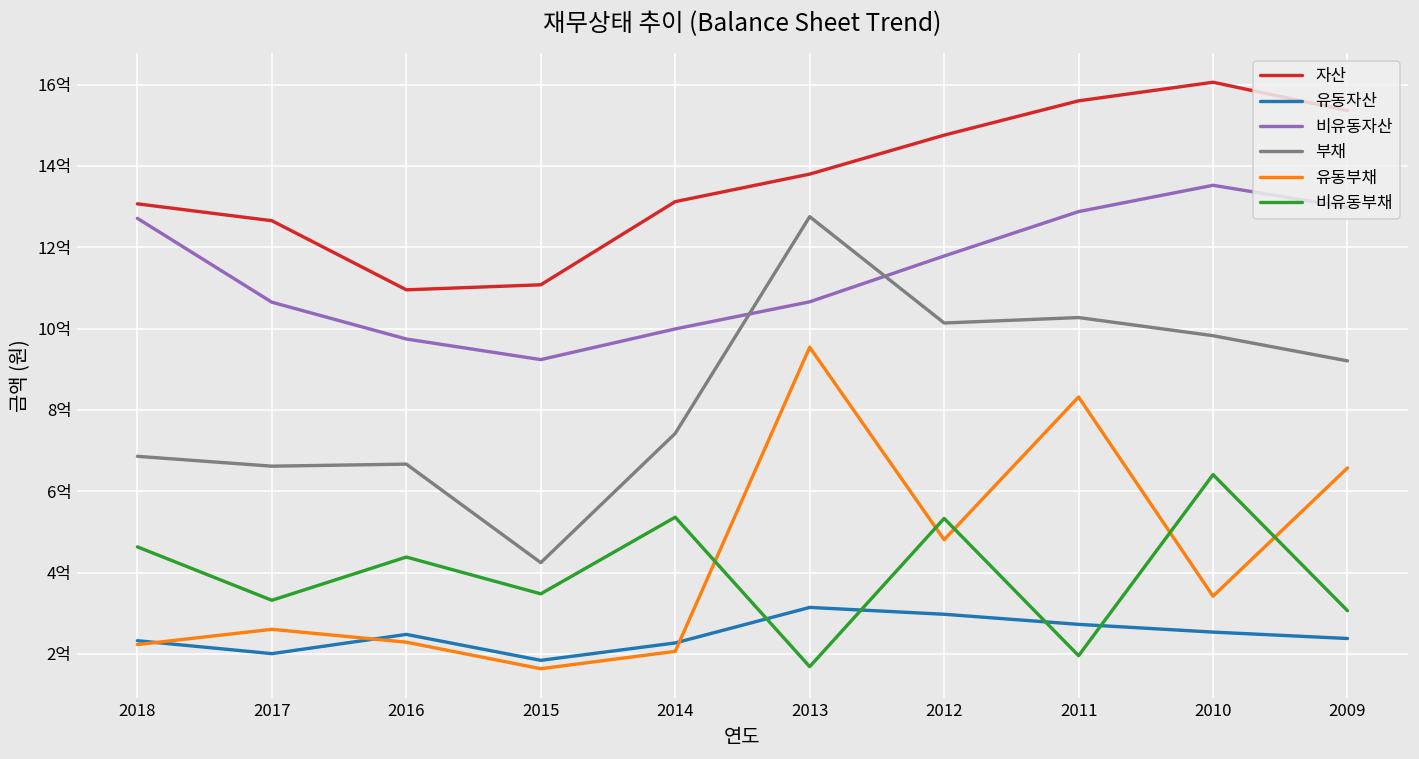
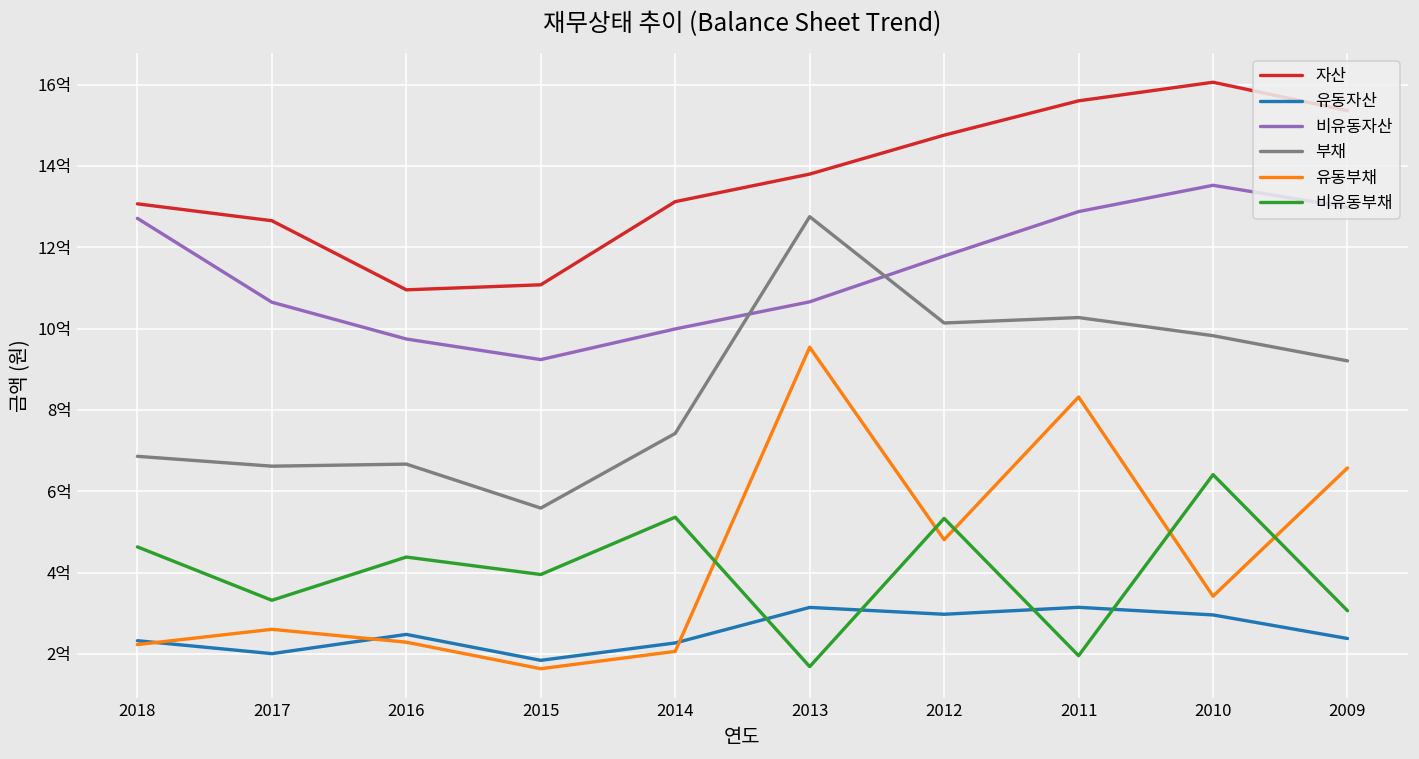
부채, 2015: 4.2억 -> 5.6억
비유동부채, 2015: 3.5억 -> 4.0억
유동자산, 2011: 2.7억 -> 3.1억
유동자산, 2010: 2.5억 -> 3.0억
